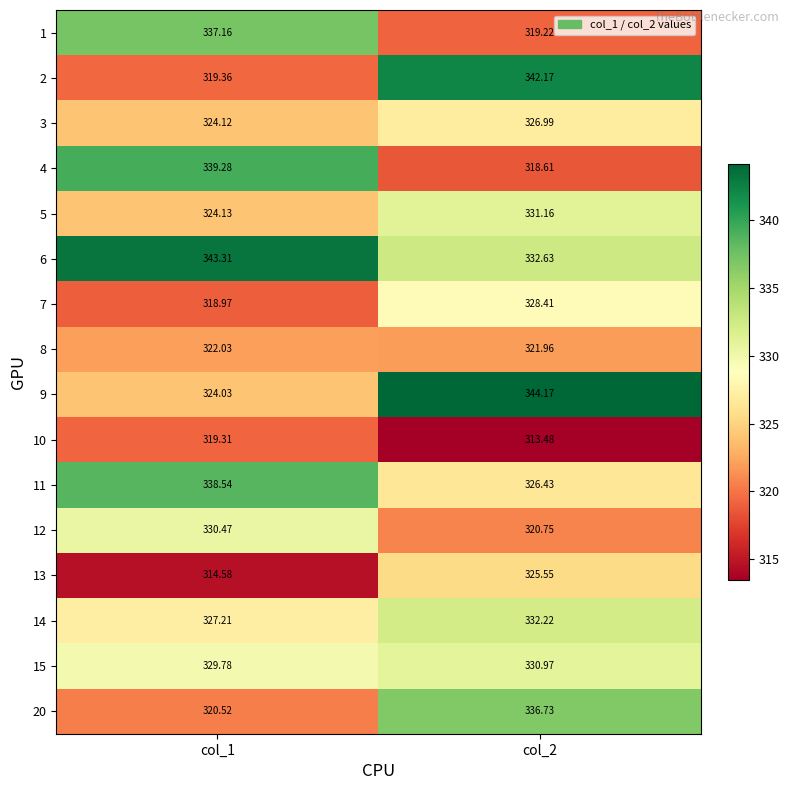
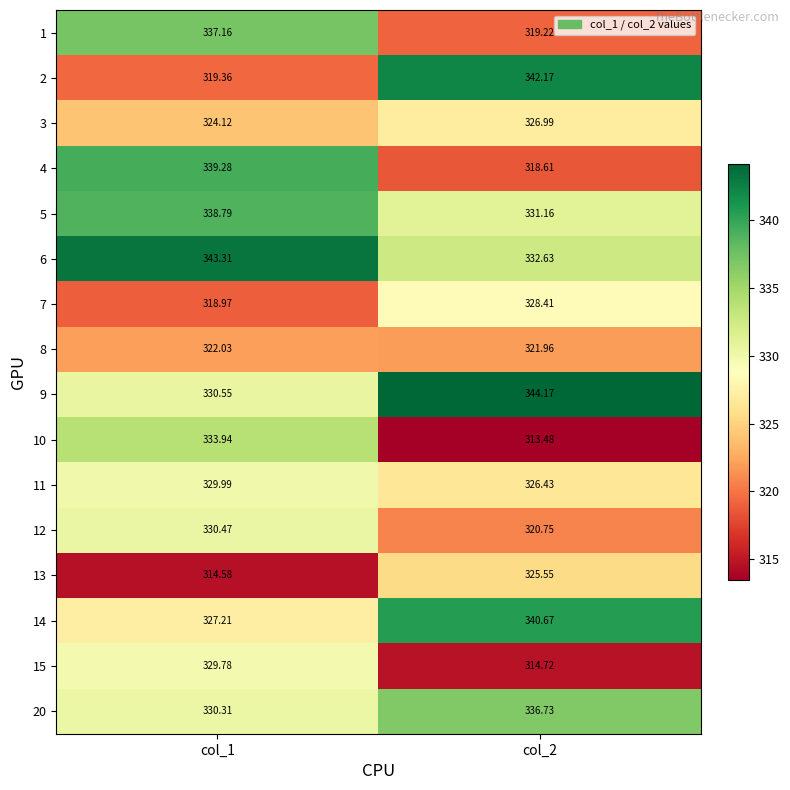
5, col_1: 324.13 -> 338.79
9, col_1: 324.03 -> 330.55
10, col_1: 319.31 -> 333.94
11, col_1: 338.54 -> 329.99
14, col_2: 332.22 -> 340.67
15, col_2: 330.97 -> 314.72
20, col_1: 320.52 -> 330.31
